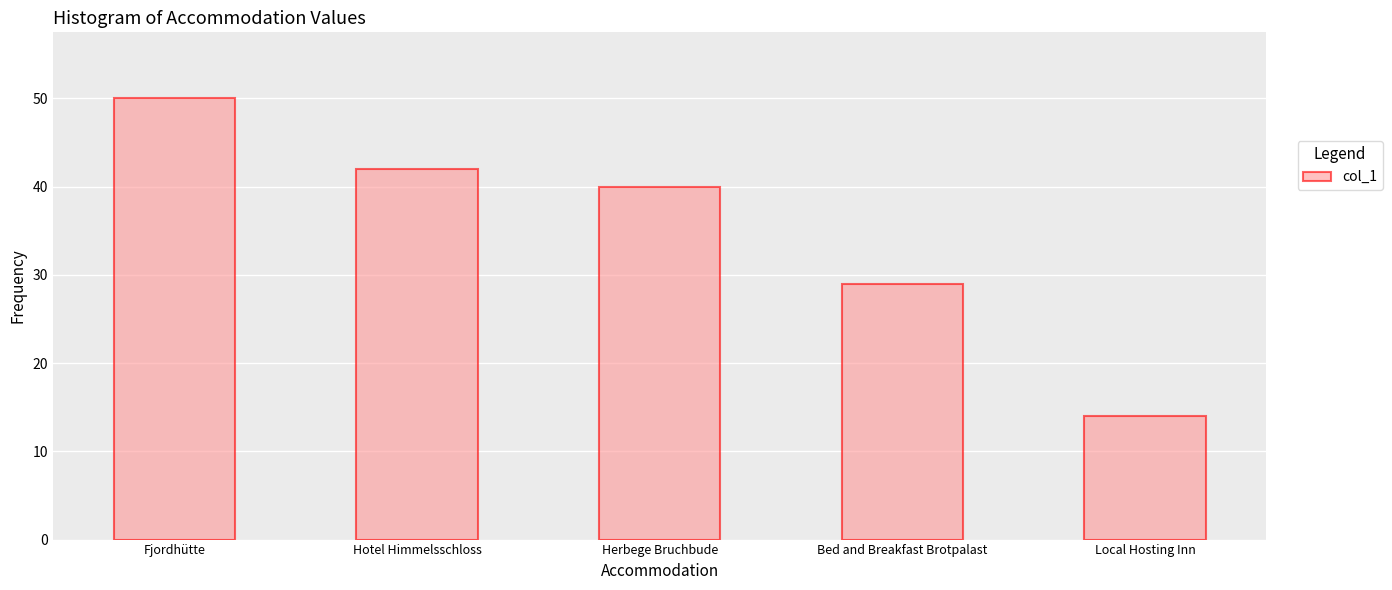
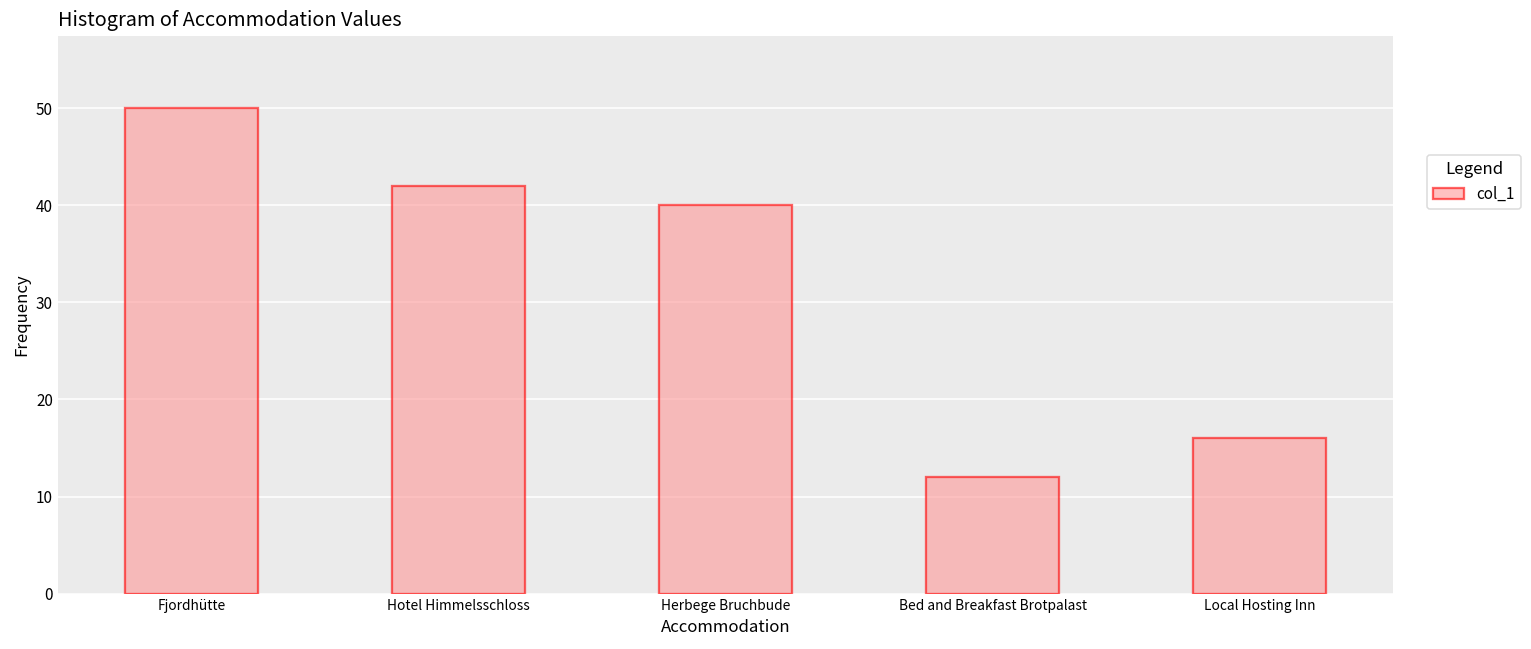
Bed and Breakfast Brotpalast: 29 -> 12
Local Hosting Inn: 14 -> 16
